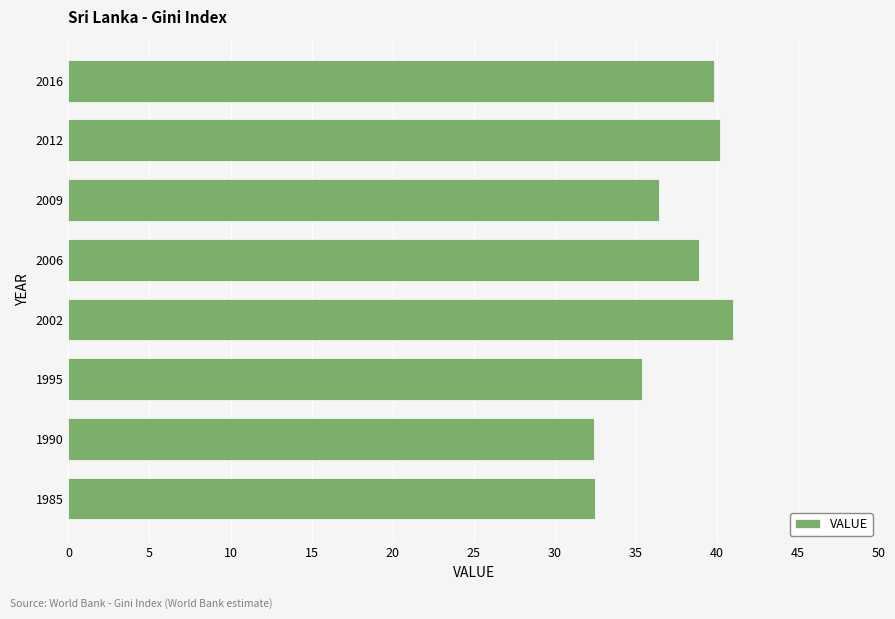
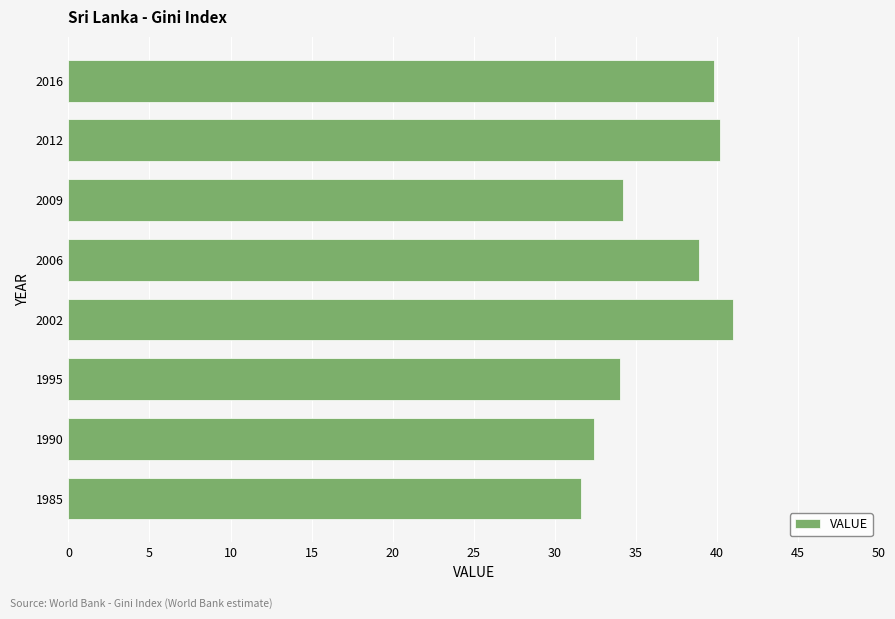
2009: 36.4 -> 34.2
1995: 35.4 -> 34.0
1985: 32.5 -> 31.6
